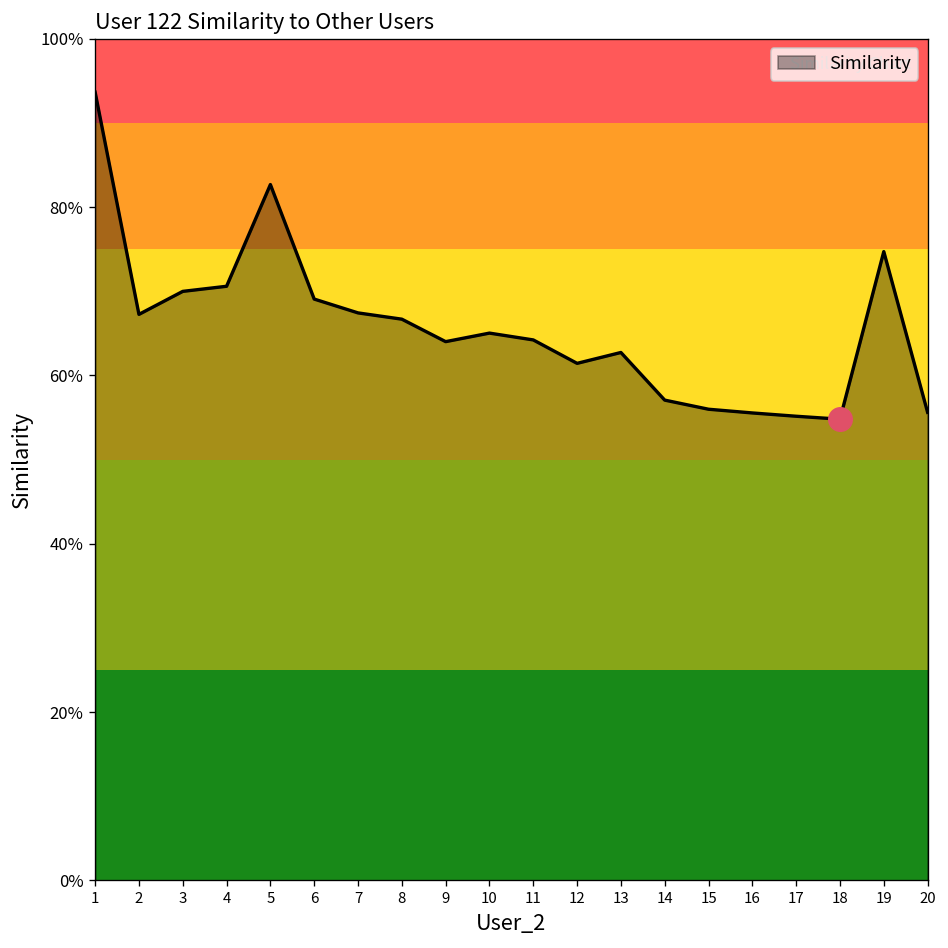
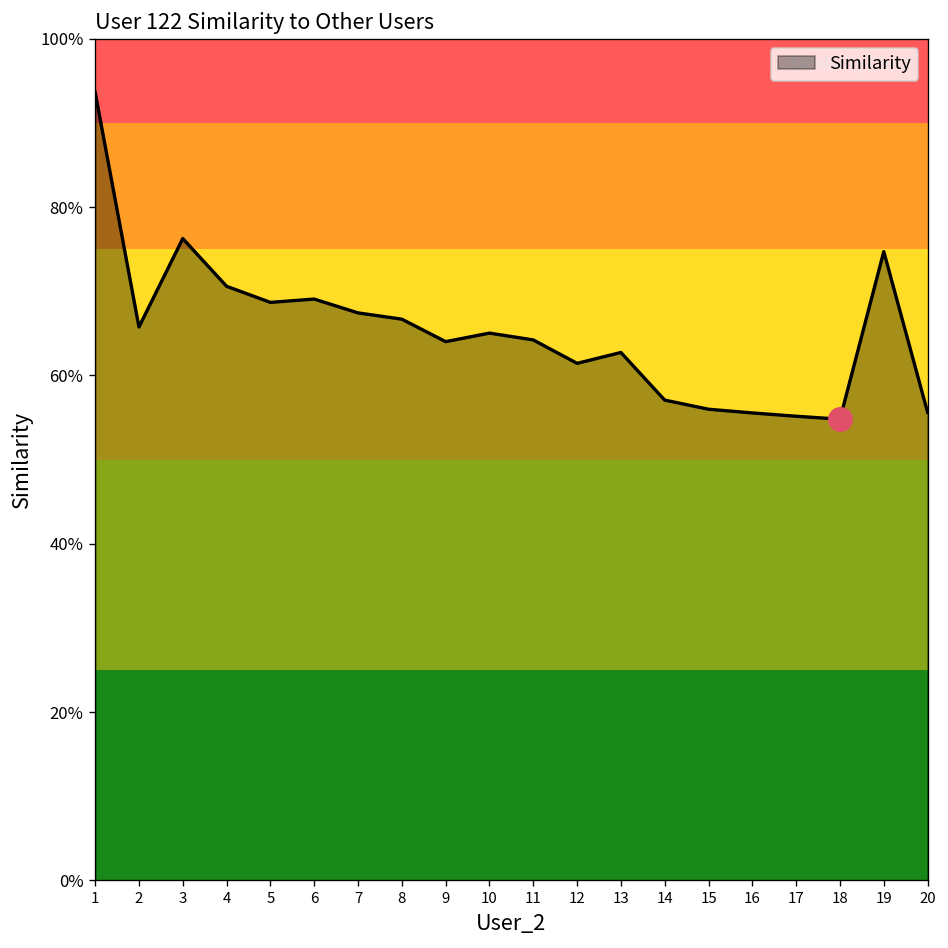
Similarity, 2: 67% -> 66%
Similarity, 3: 70% -> 76%
Similarity, 5: 83% -> 69%
